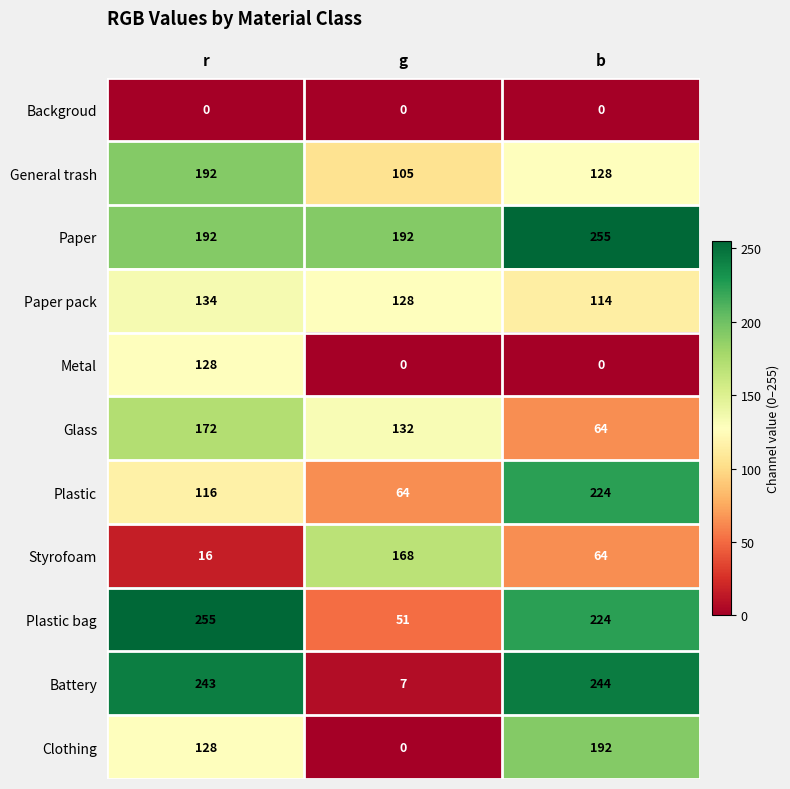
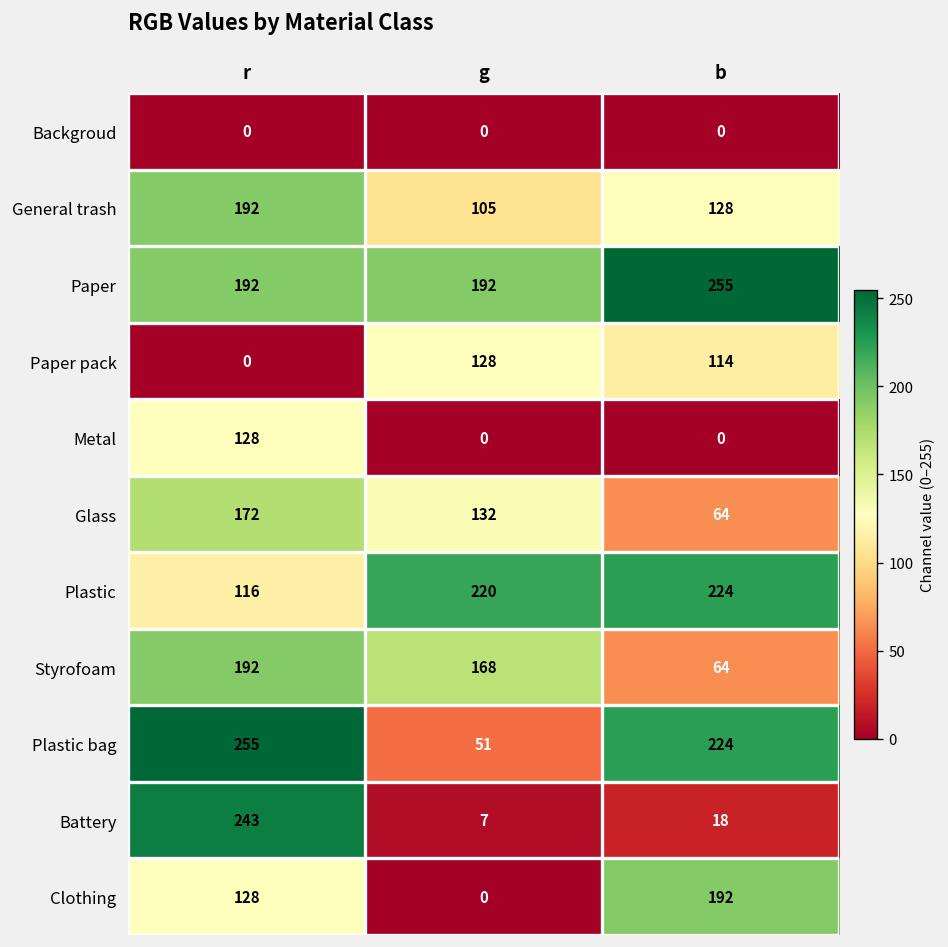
Paper pack, r: 134 -> 0
Plastic, g: 64 -> 220
Styrofoam, r: 16 -> 192
Battery, b: 244 -> 18
